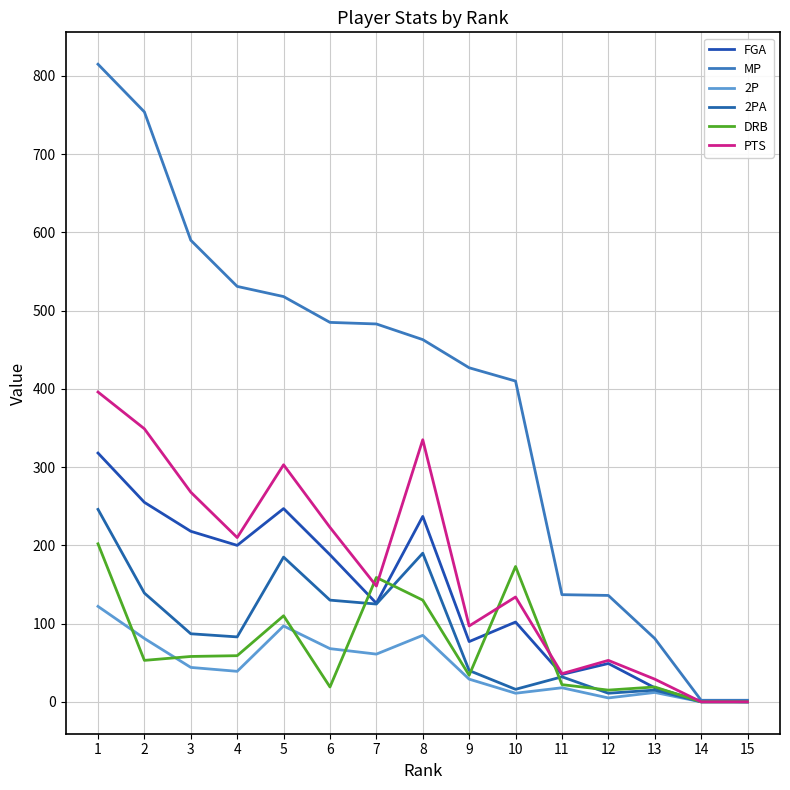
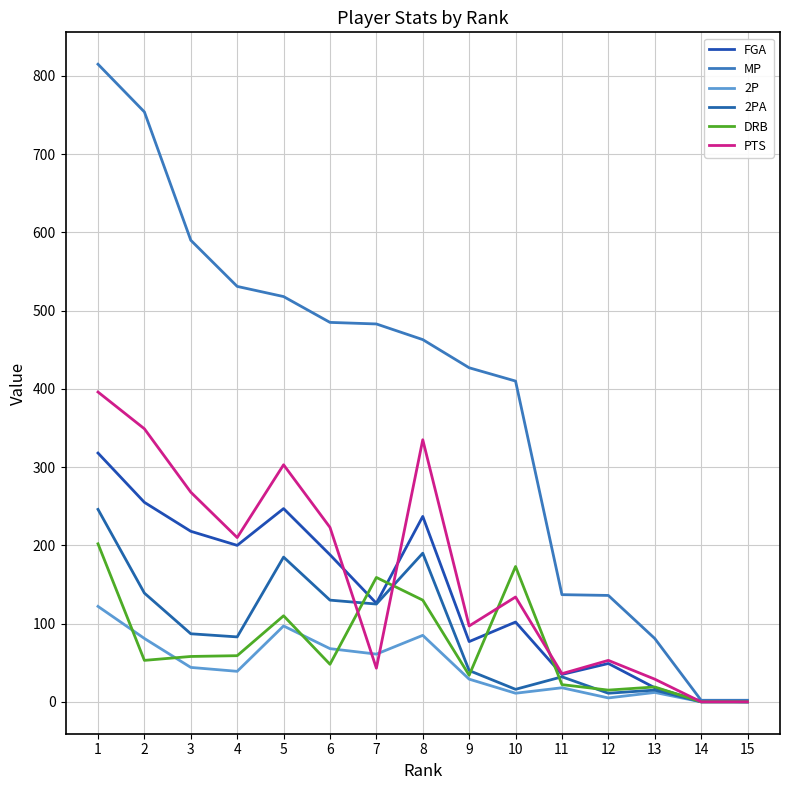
DRB, 6: 20 -> 50
PTS, 7: 150 -> 40
